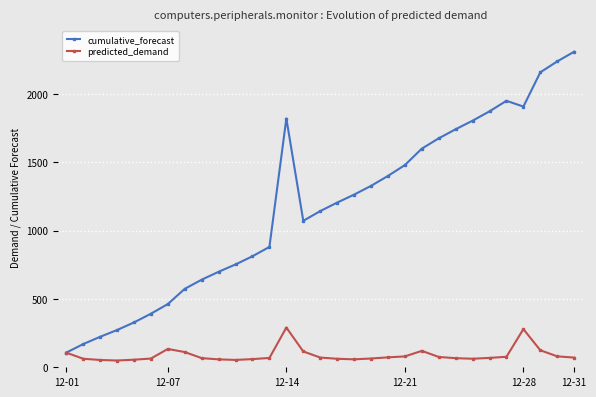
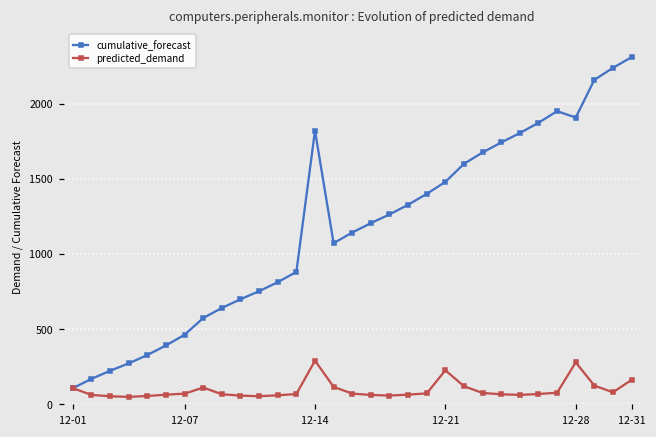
predicted_demand, 12-07: 130 -> 70
predicted_demand, 12-21: 80 -> 230
predicted_demand, 12-31: 70 -> 160
